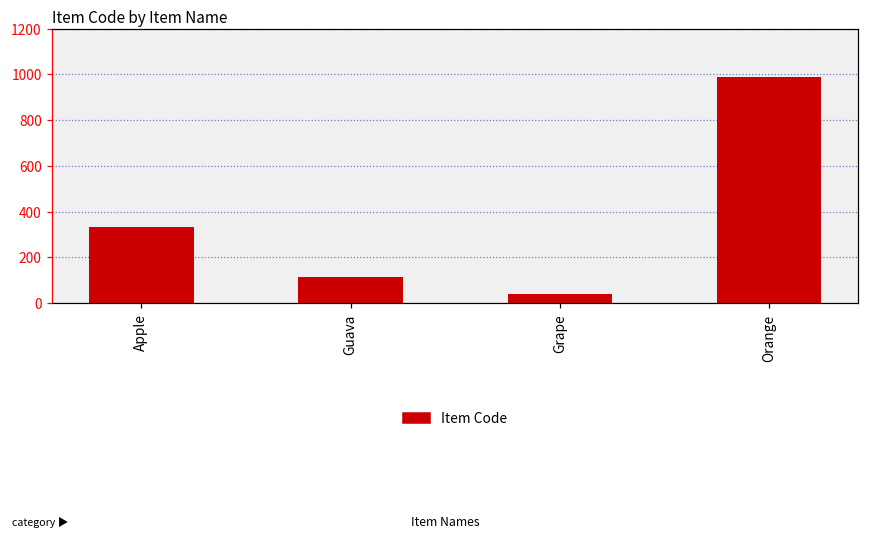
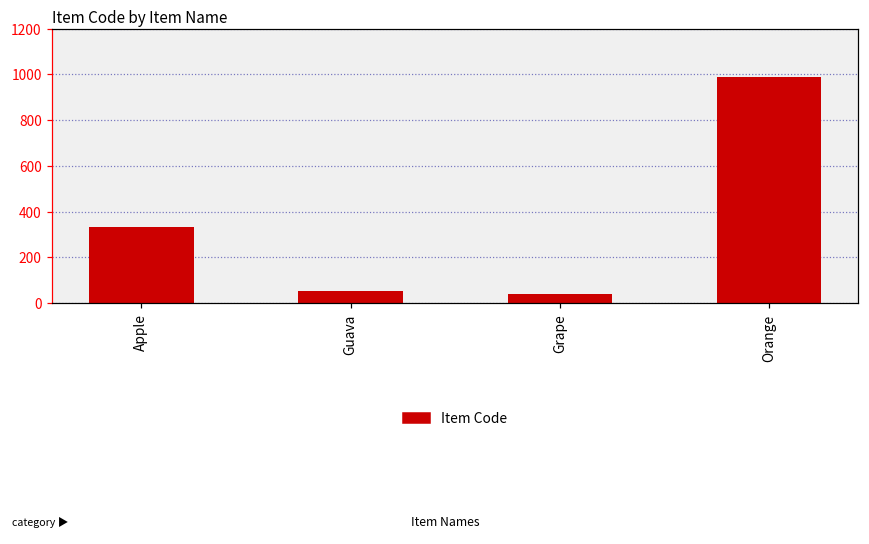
Guava: 110 -> 50
